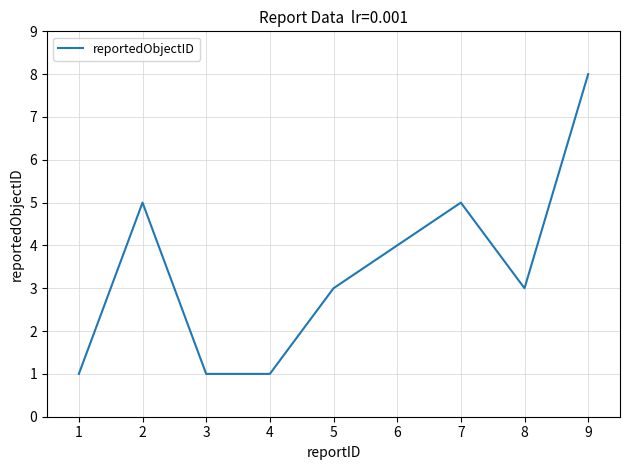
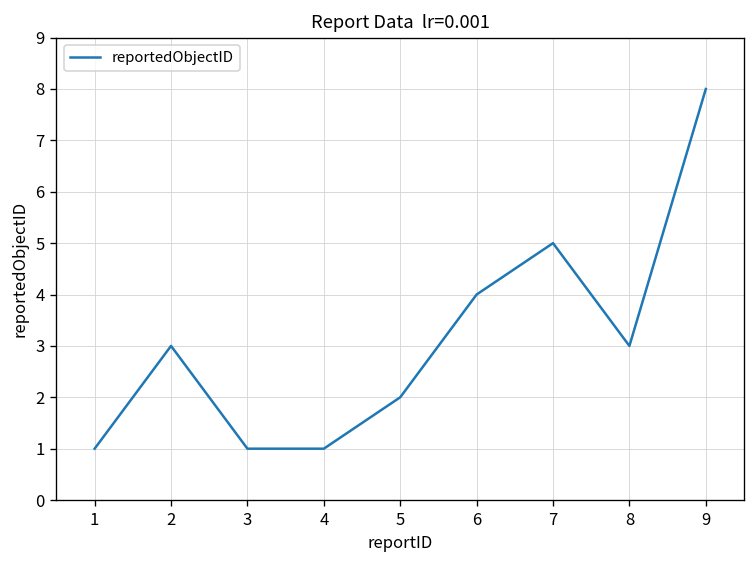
2: 5 -> 3
5: 3 -> 2
